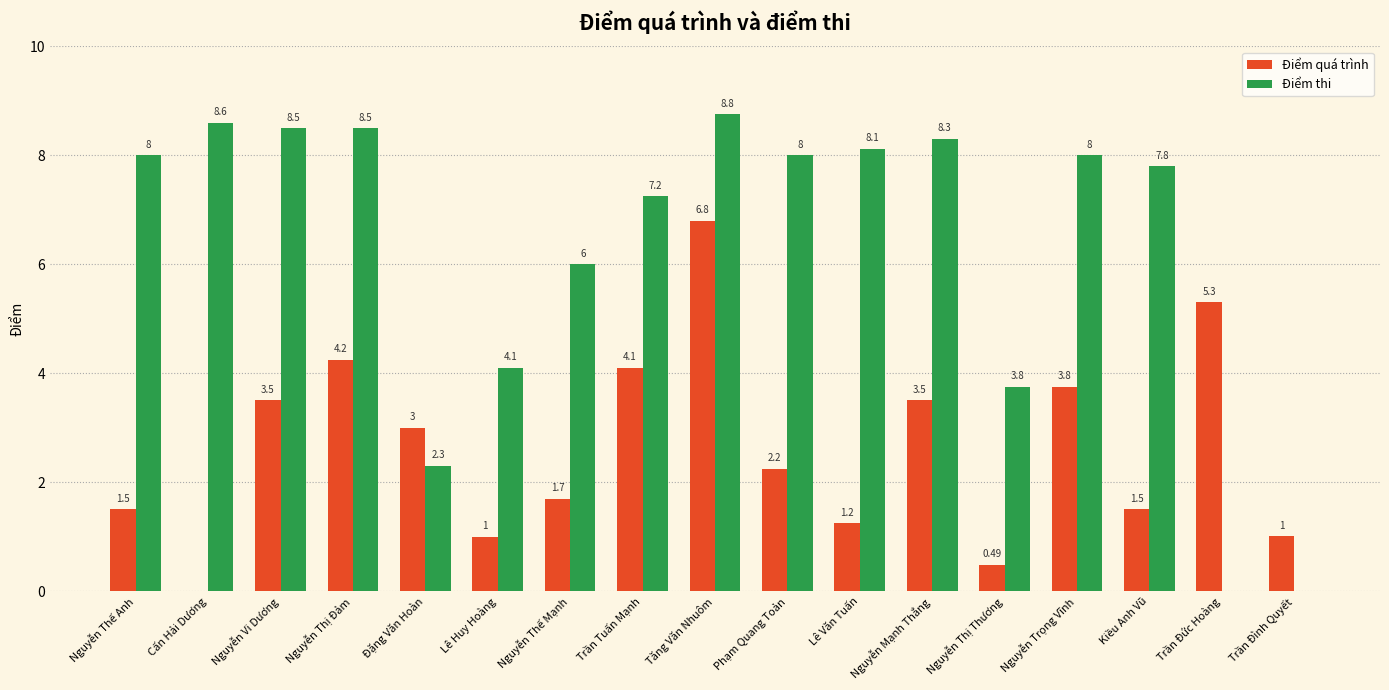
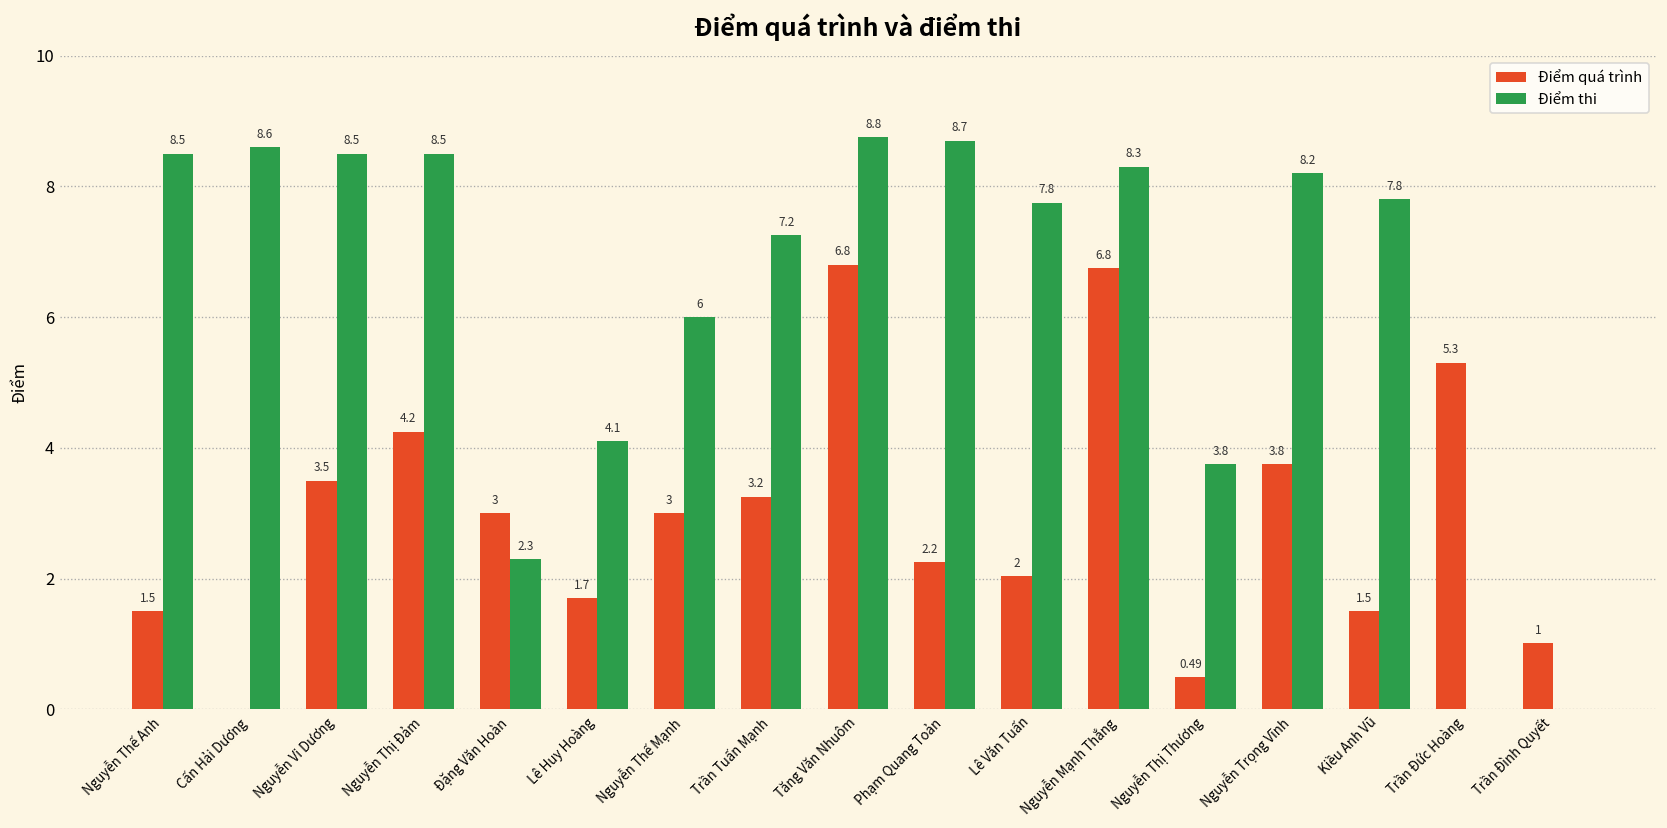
Điểm thi, Nguyễn Thế Anh: 8 -> 8.5
Điểm quá trình, Lê Huy Hoàng: 1 -> 1.7
Điểm quá trình, Nguyễn Thế Mạnh: 1.7 -> 3
Điểm quá trình, Trần Tuấn Mạnh: 4.1 -> 3.2
Điểm thi, Phạm Quang Toản: 8 -> 8.7
Điểm quá trình, Lê Văn Tuấn: 1.2 -> 2
Điểm thi, Lê Văn Tuấn: 8.1 -> 7.8
Điểm quá trình, Nguyễn Mạnh Thắng: 3.5 -> 6.8
Điểm thi, Nguyễn Trọng Vĩnh: 8 -> 8.2
